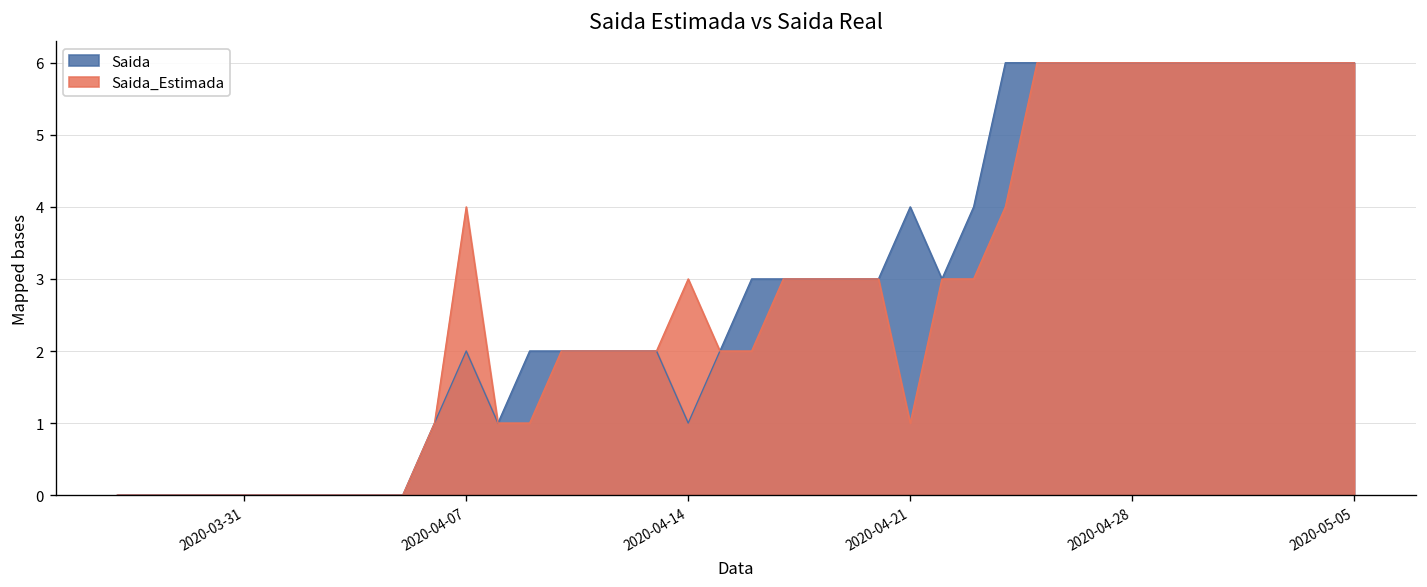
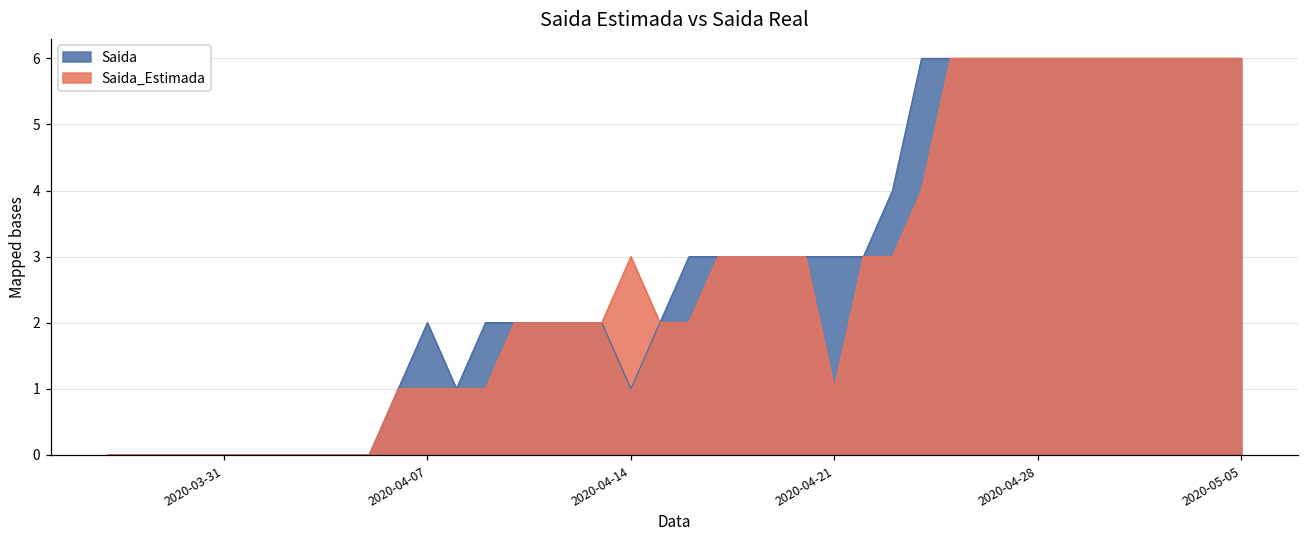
Saida_Estimada, 2020-04-07: 4 -> 1
Saida, 2020-04-21: 4 -> 3
